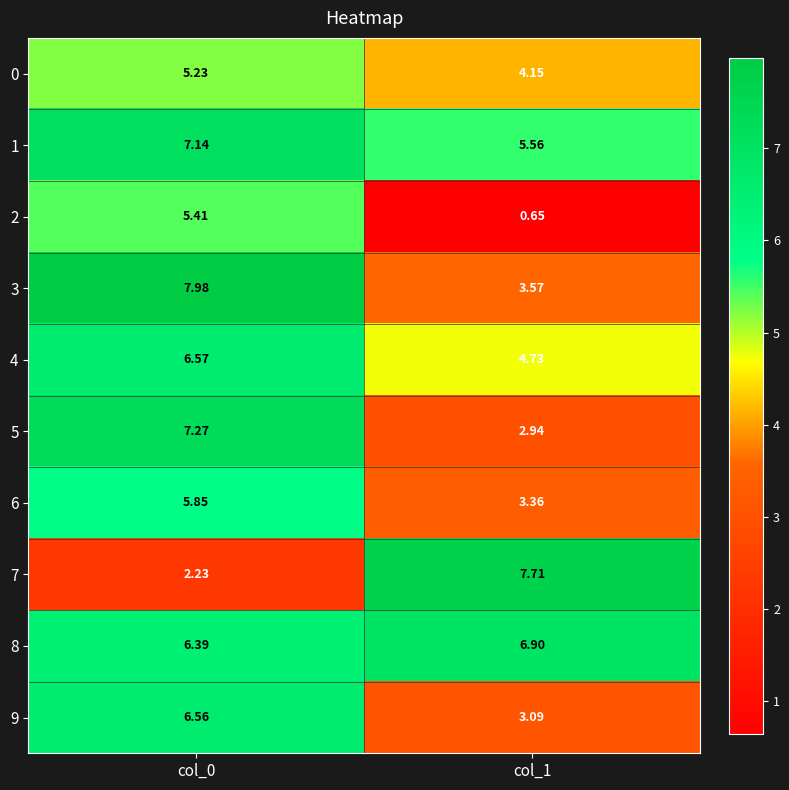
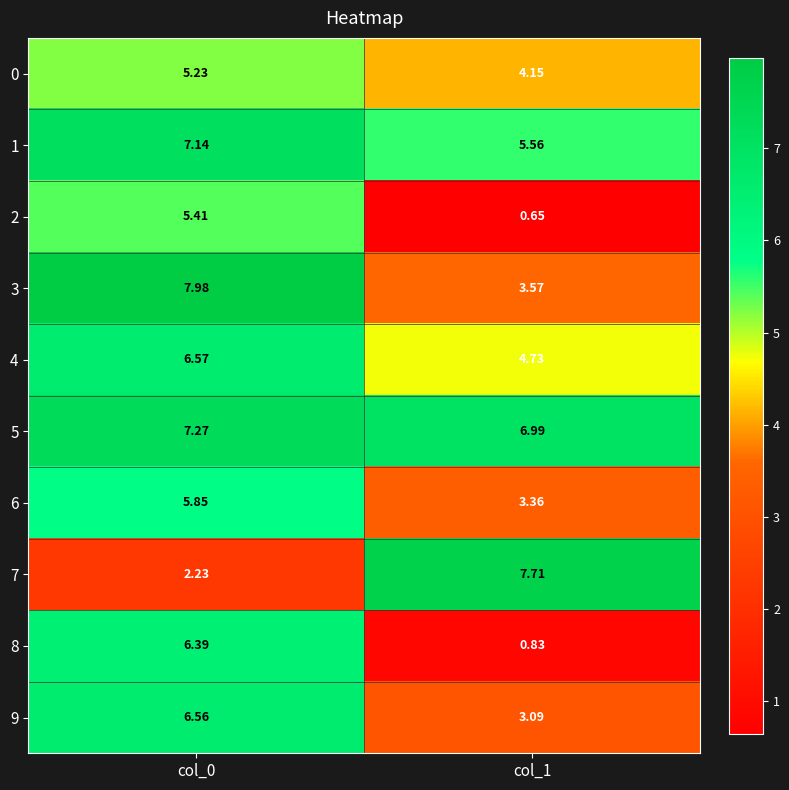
5, col_1: 2.94 -> 6.99
8, col_1: 6.90 -> 0.83
